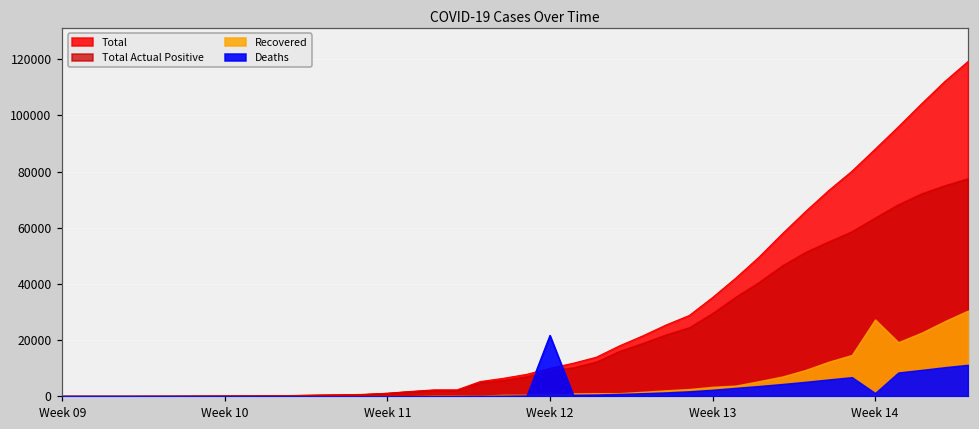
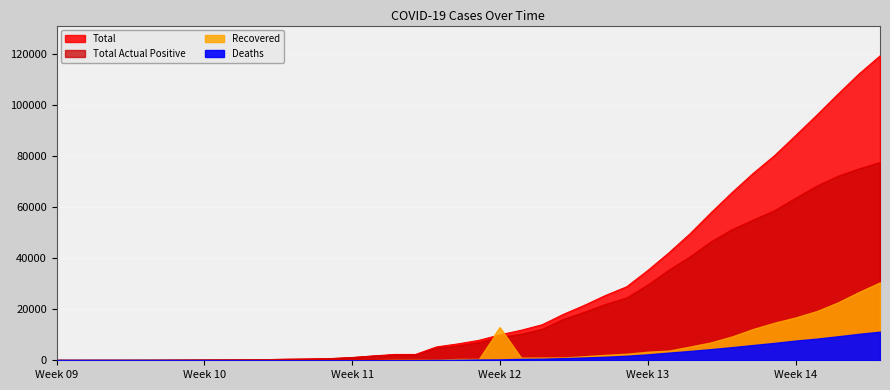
Recovered, Week 12: 1000 -> 13000
Deaths, Week 12: 22000 -> 0
Recovered, Week 14: 27000 -> 17000
Deaths, Week 14: 1000 -> 8000
